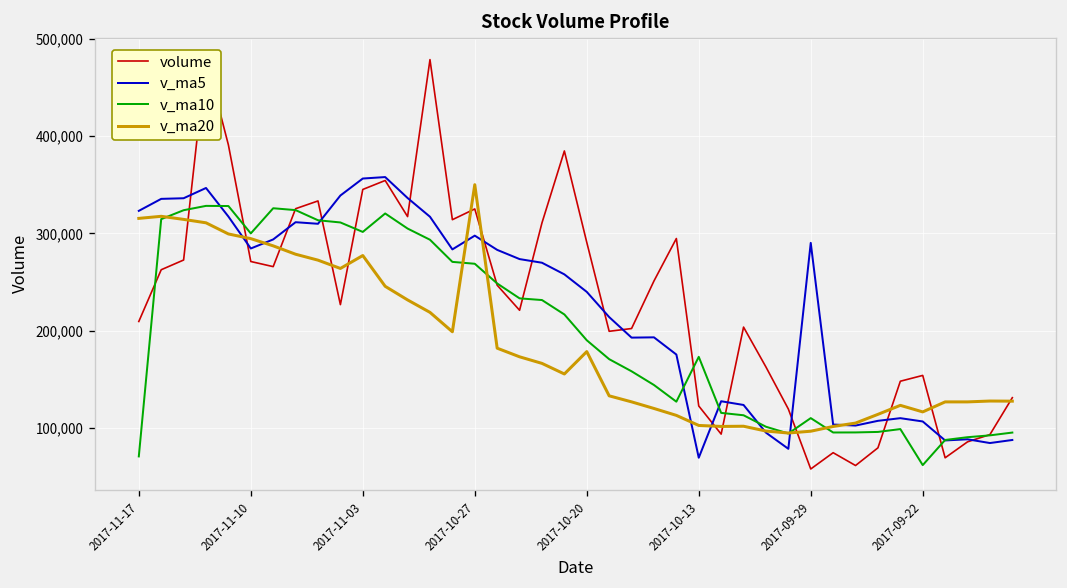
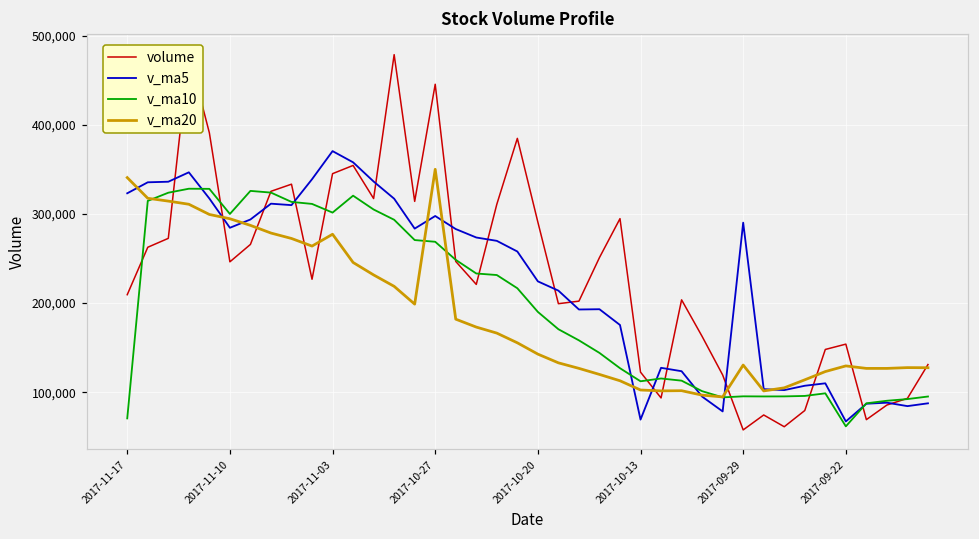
v_ma20, 2017-11-17: 320,000 -> 340,000
volume, 2017-11-10: 270,000 -> 250,000
v_ma5, 2017-11-03: 360,000 -> 370,000
volume, 2017-10-27: 330,000 -> 450,000
v_ma5, 2017-10-20: 240,000 -> 220,000
v_ma20, 2017-10-20: 180,000 -> 140,000
v_ma10, 2017-10-13: 170,000 -> 110,000
v_ma10, 2017-09-29: 110,000 -> 100,000
v_ma20, 2017-09-29: 100,000 -> 130,000
v_ma5, 2017-09-22: 110,000 -> 70,000
v_ma20, 2017-09-22: 120,000 -> 130,000
